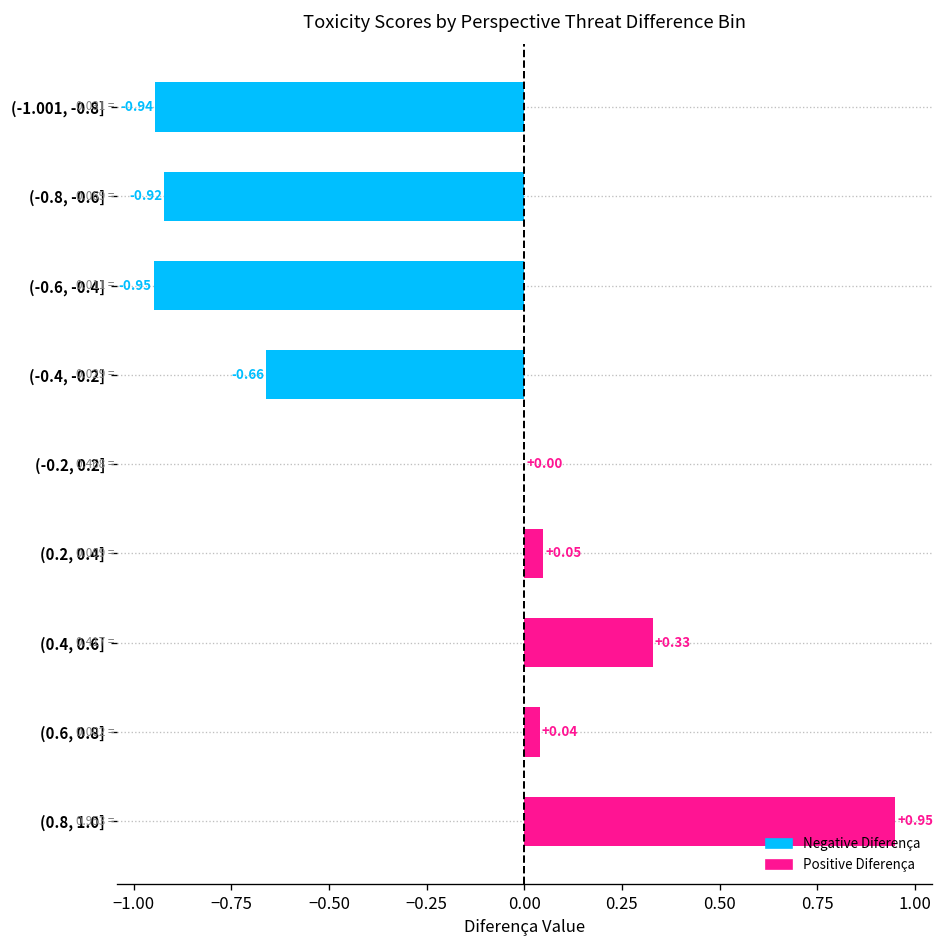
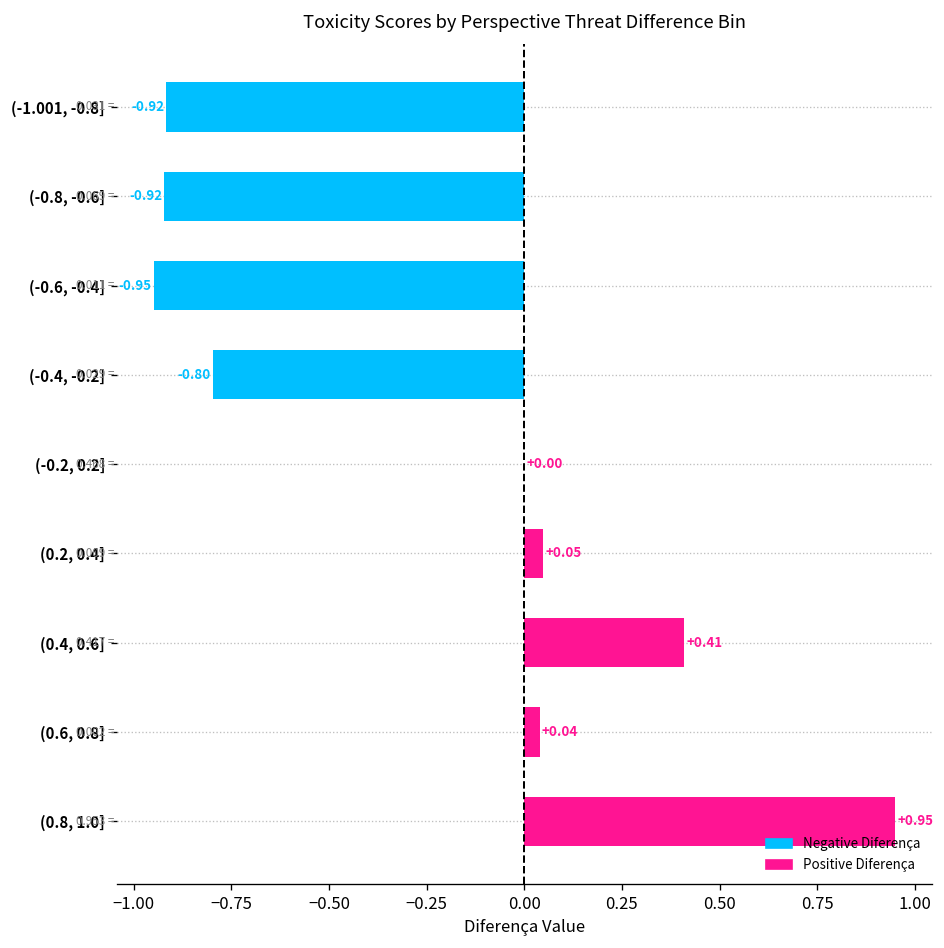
(-1.001, -0.8]: -0.94 -> -0.92
(-0.4, -0.2]: -0.66 -> -0.80
(0.4, 0.6]: +0.33 -> +0.41
